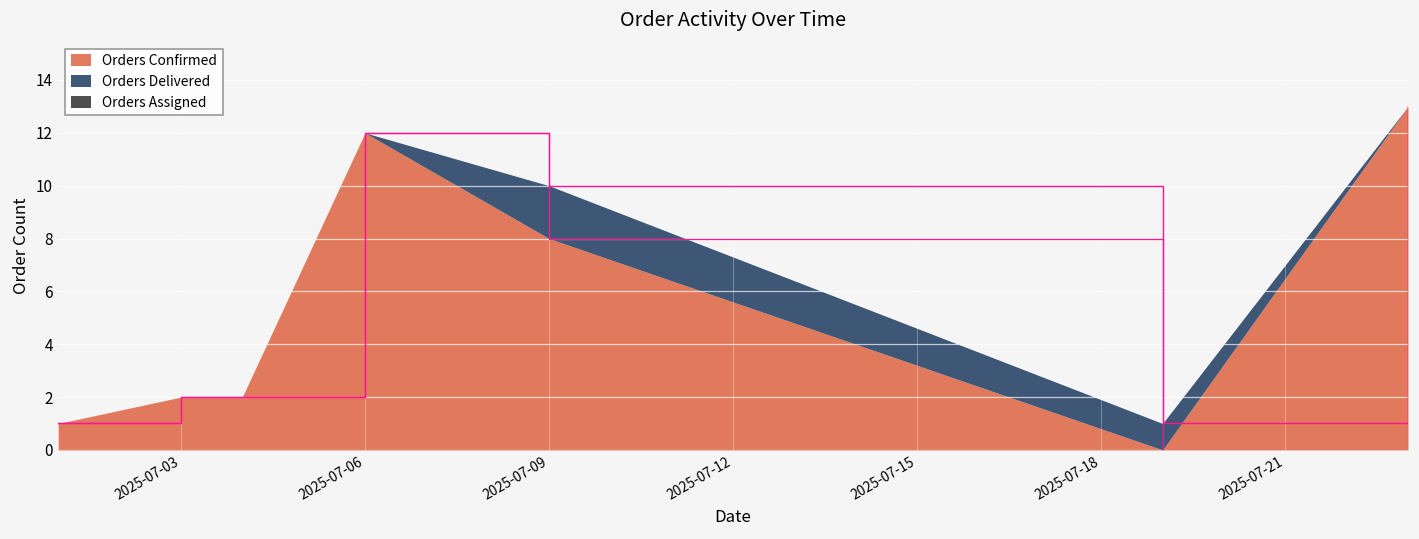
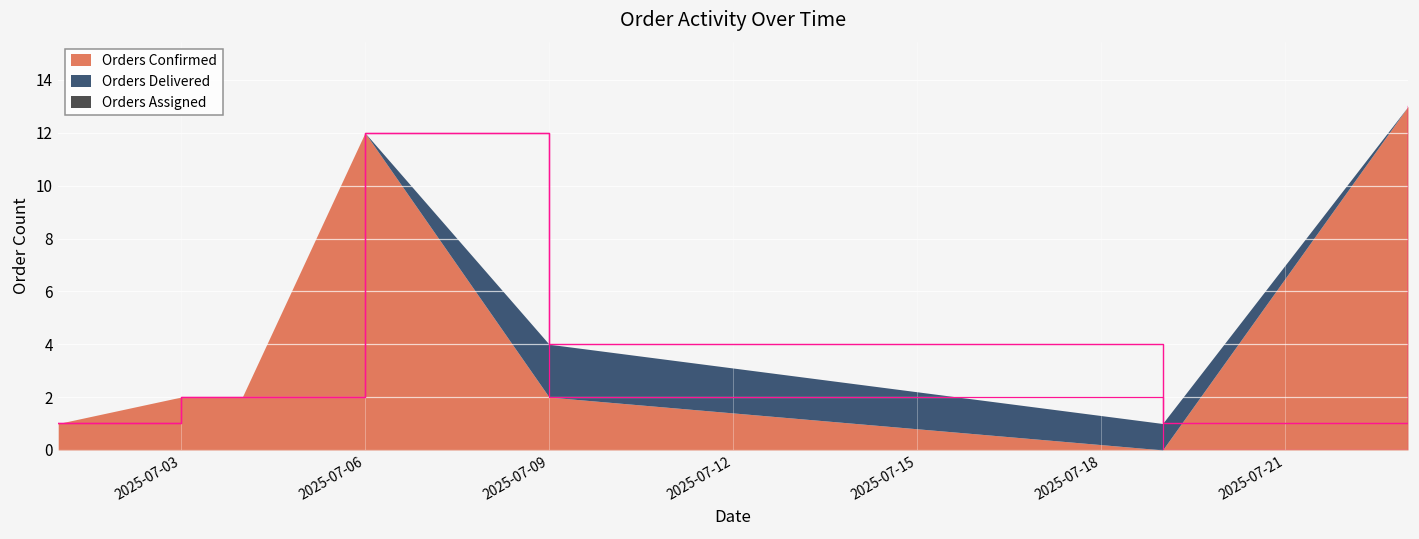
Orders Confirmed, 2025-07-09: 8 -> 2
